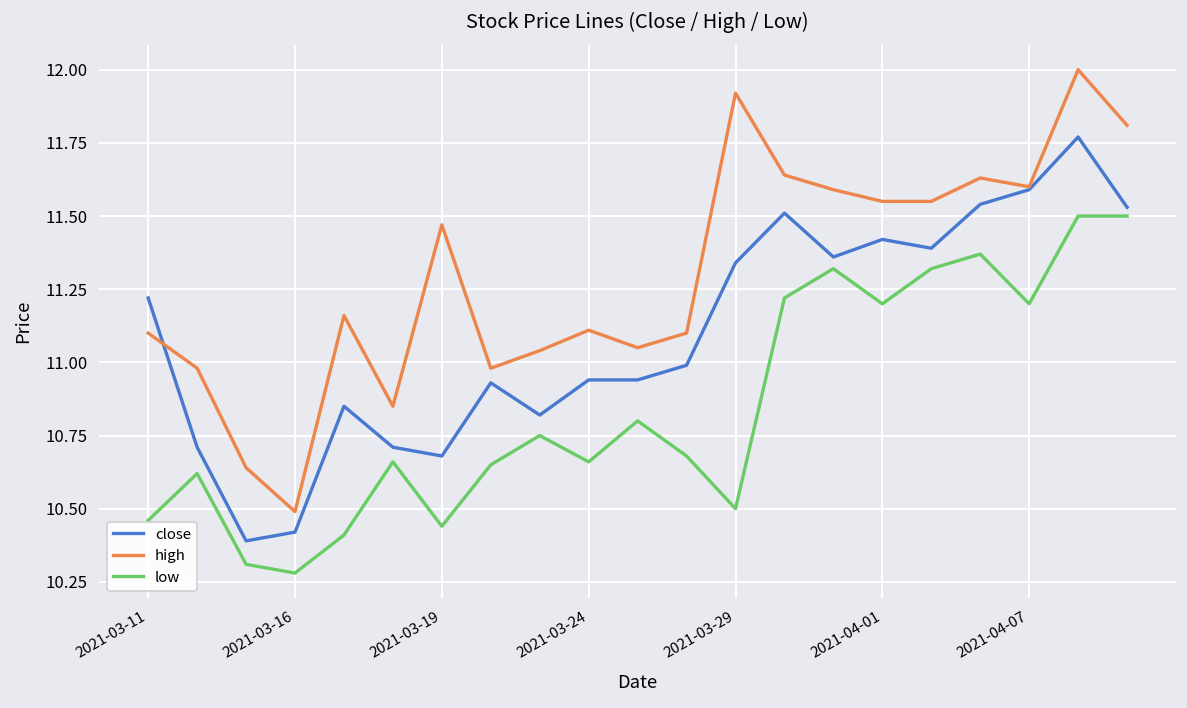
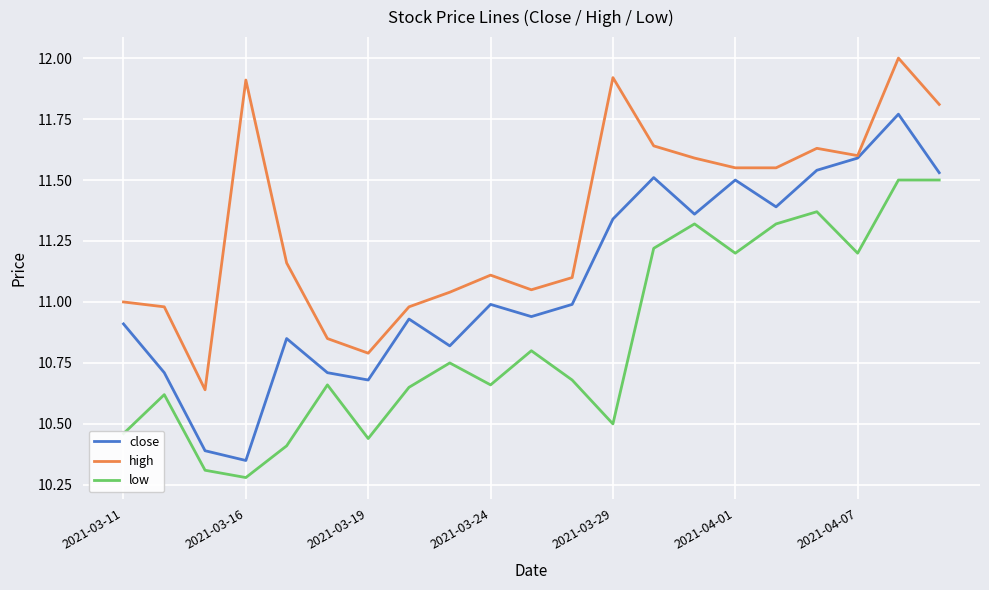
close, 2021-03-11: 11.22 -> 10.91
high, 2021-03-11: 11.1 -> 11.0
close, 2021-03-16: 10.42 -> 10.35
high, 2021-03-16: 10.49 -> 11.91
high, 2021-03-19: 11.47 -> 10.79
close, 2021-03-24: 10.94 -> 10.99
close, 2021-04-01: 11.42 -> 11.50
